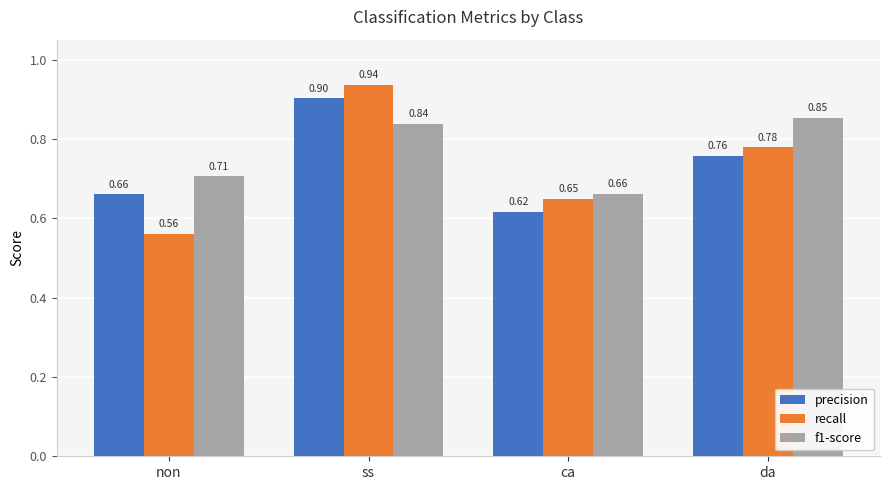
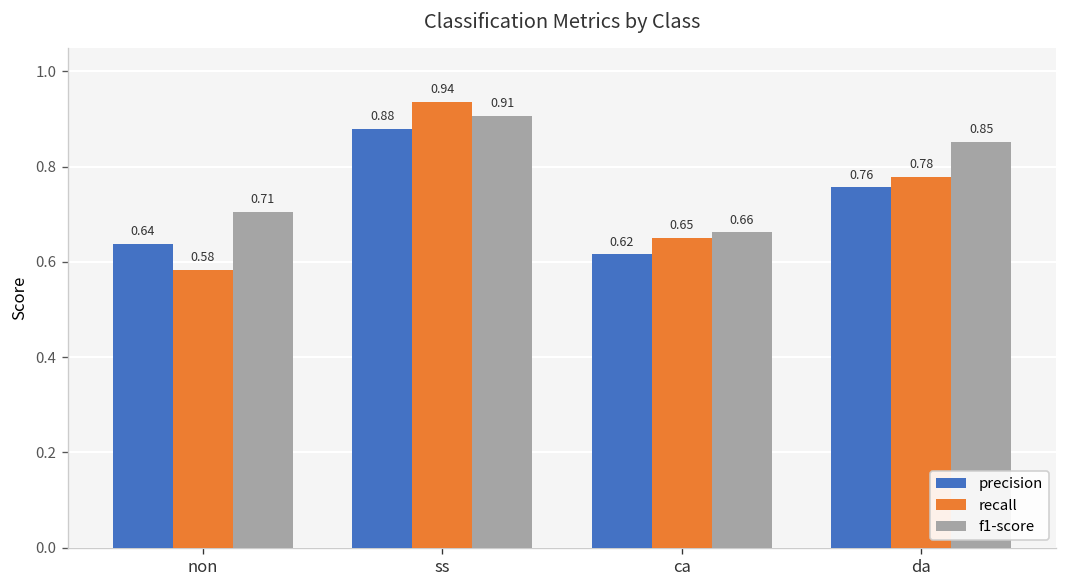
precision, non: 0.66 -> 0.64
recall, non: 0.56 -> 0.58
precision, ss: 0.90 -> 0.88
f1-score, ss: 0.84 -> 0.91
